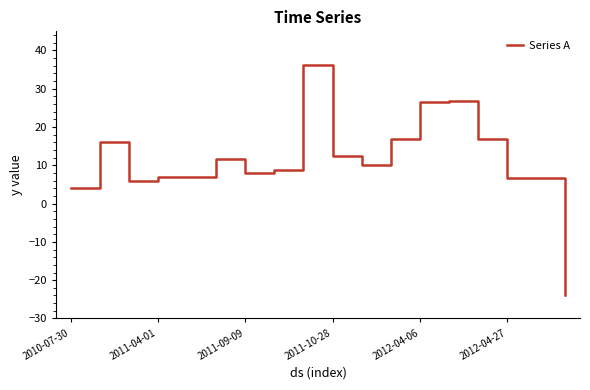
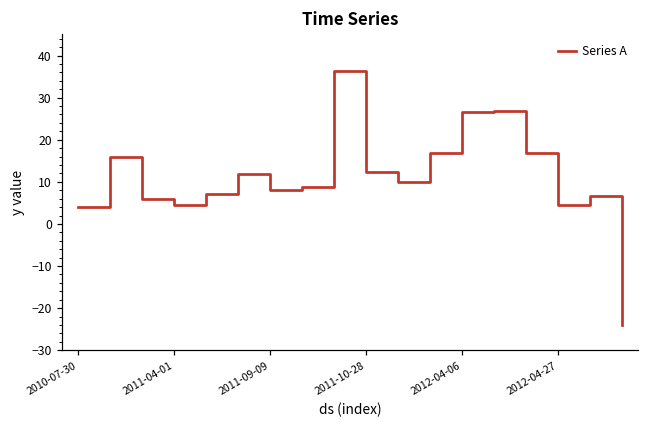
2011-04-01: 7 -> 4
2012-04-27: 7 -> 5
